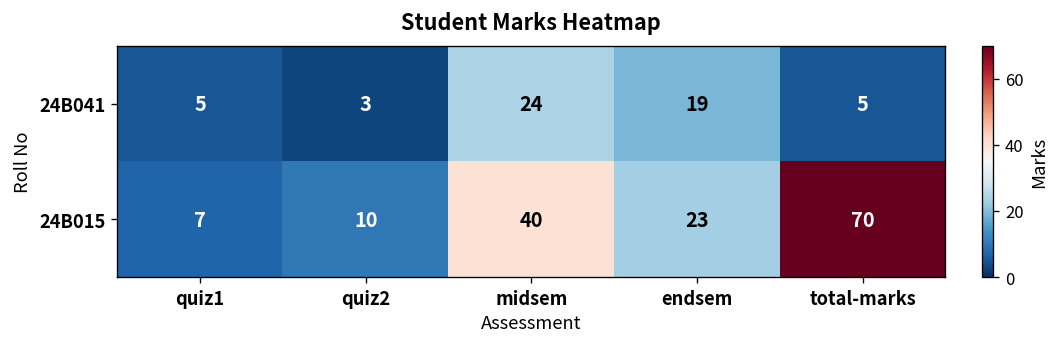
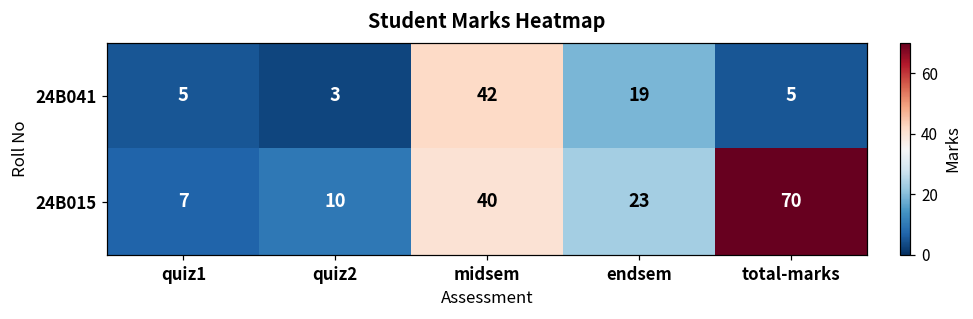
24B041, midsem: 24 -> 42
